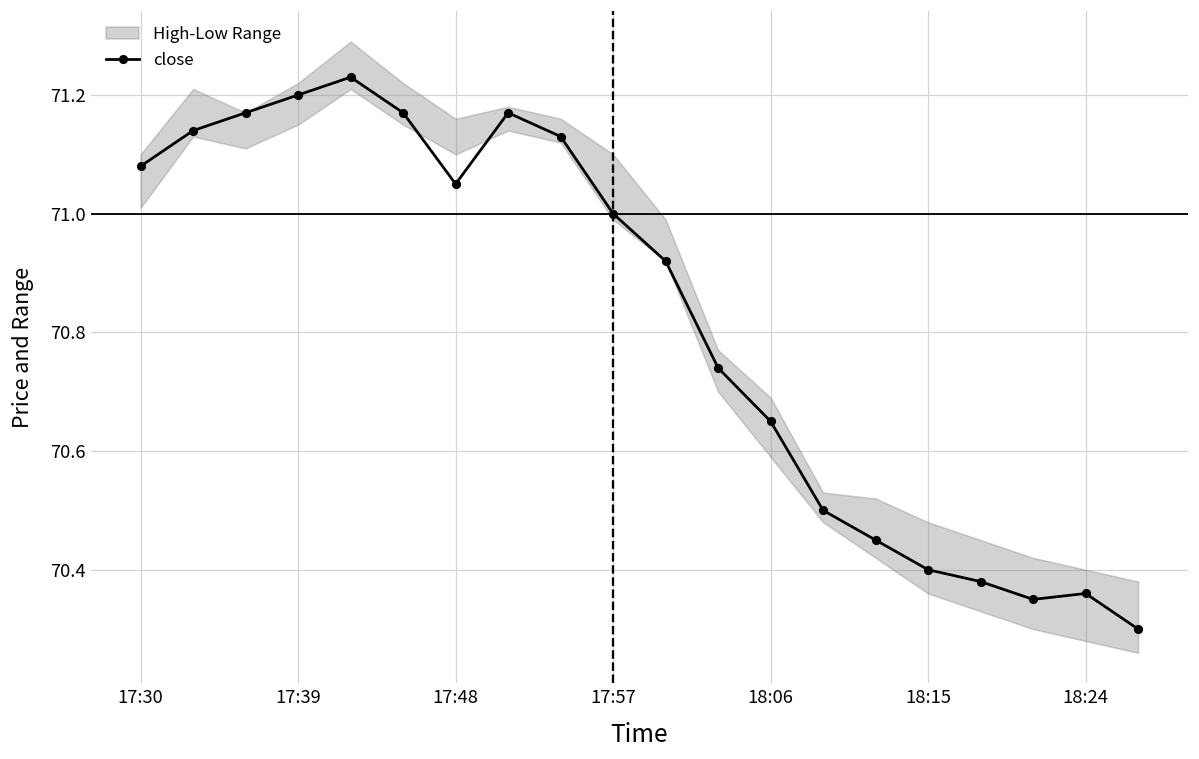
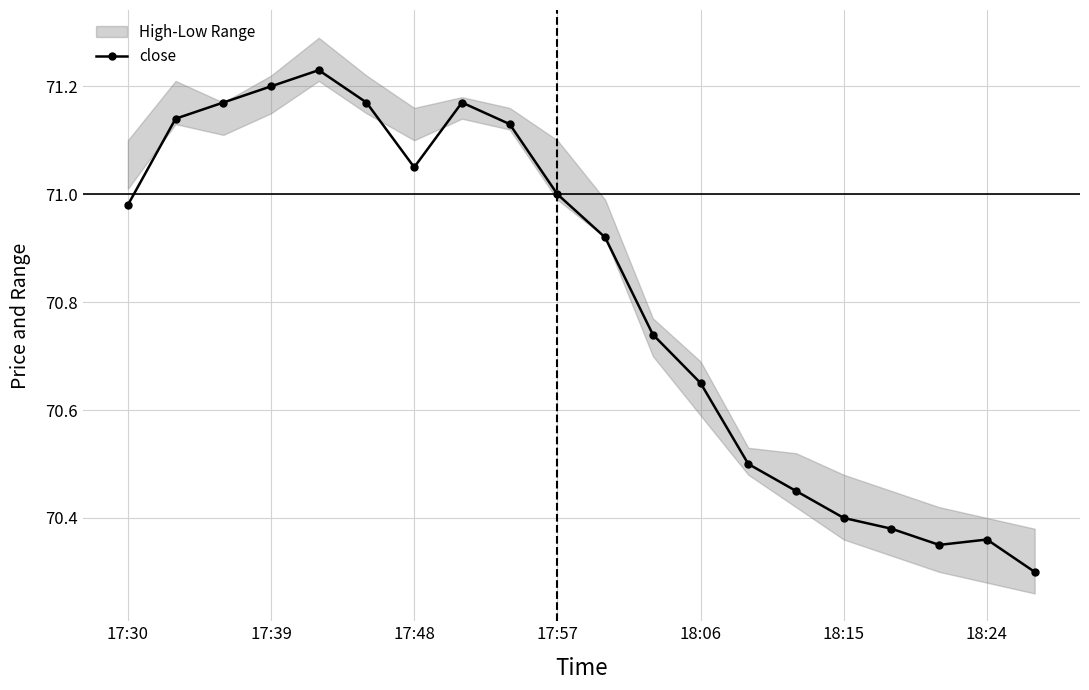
close, 17:30: 71.08 -> 70.98
